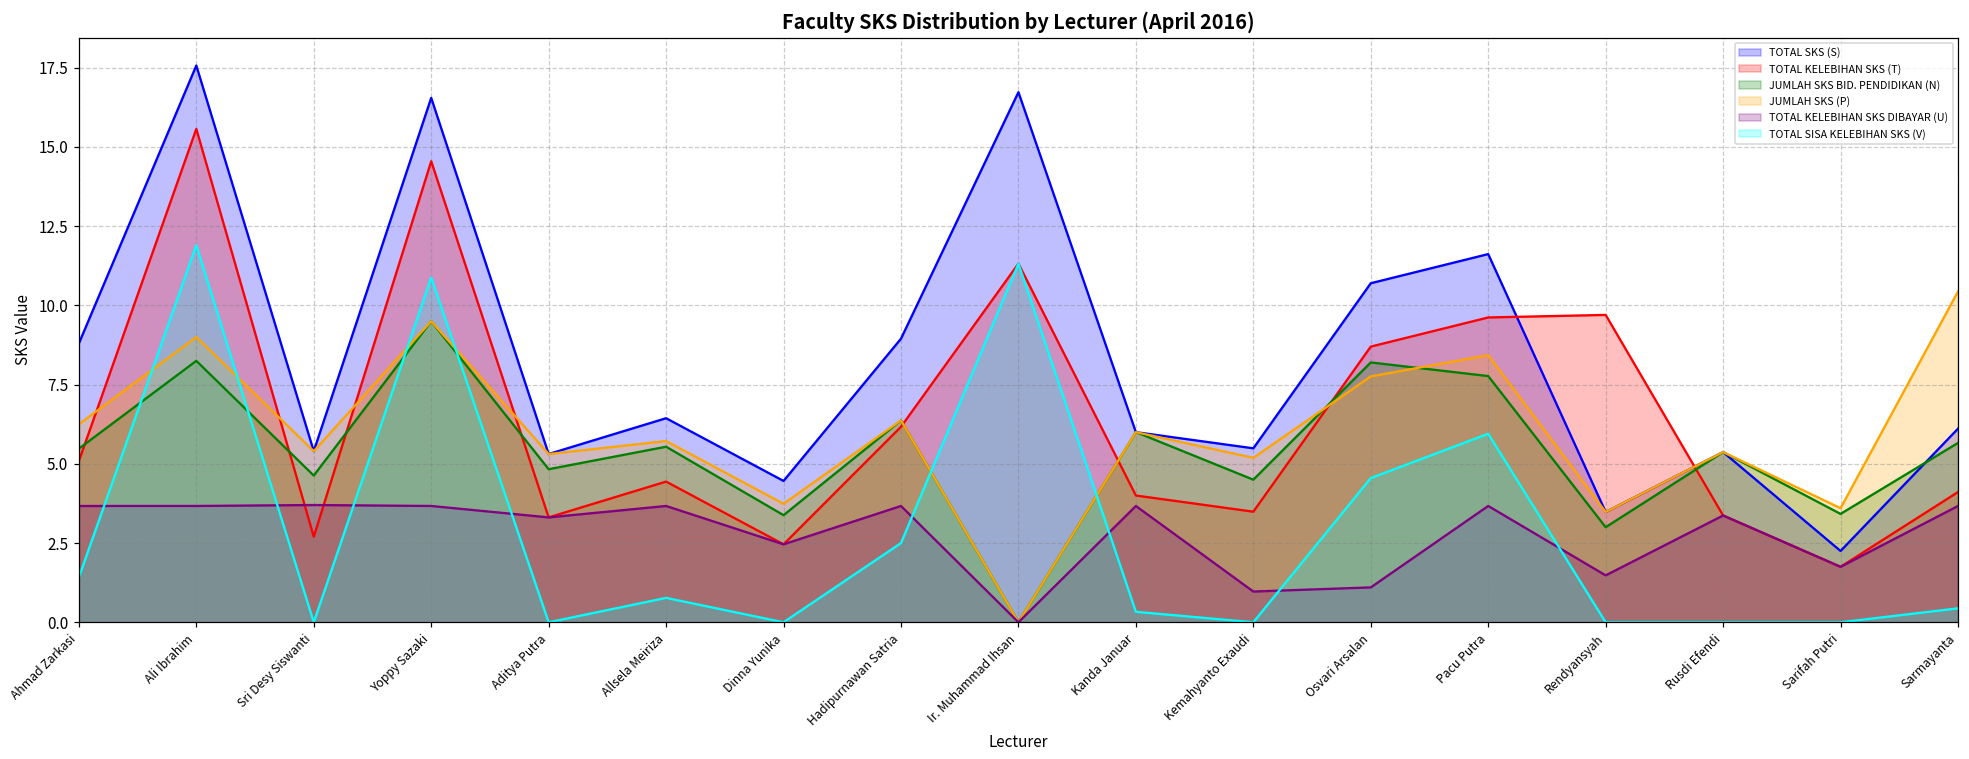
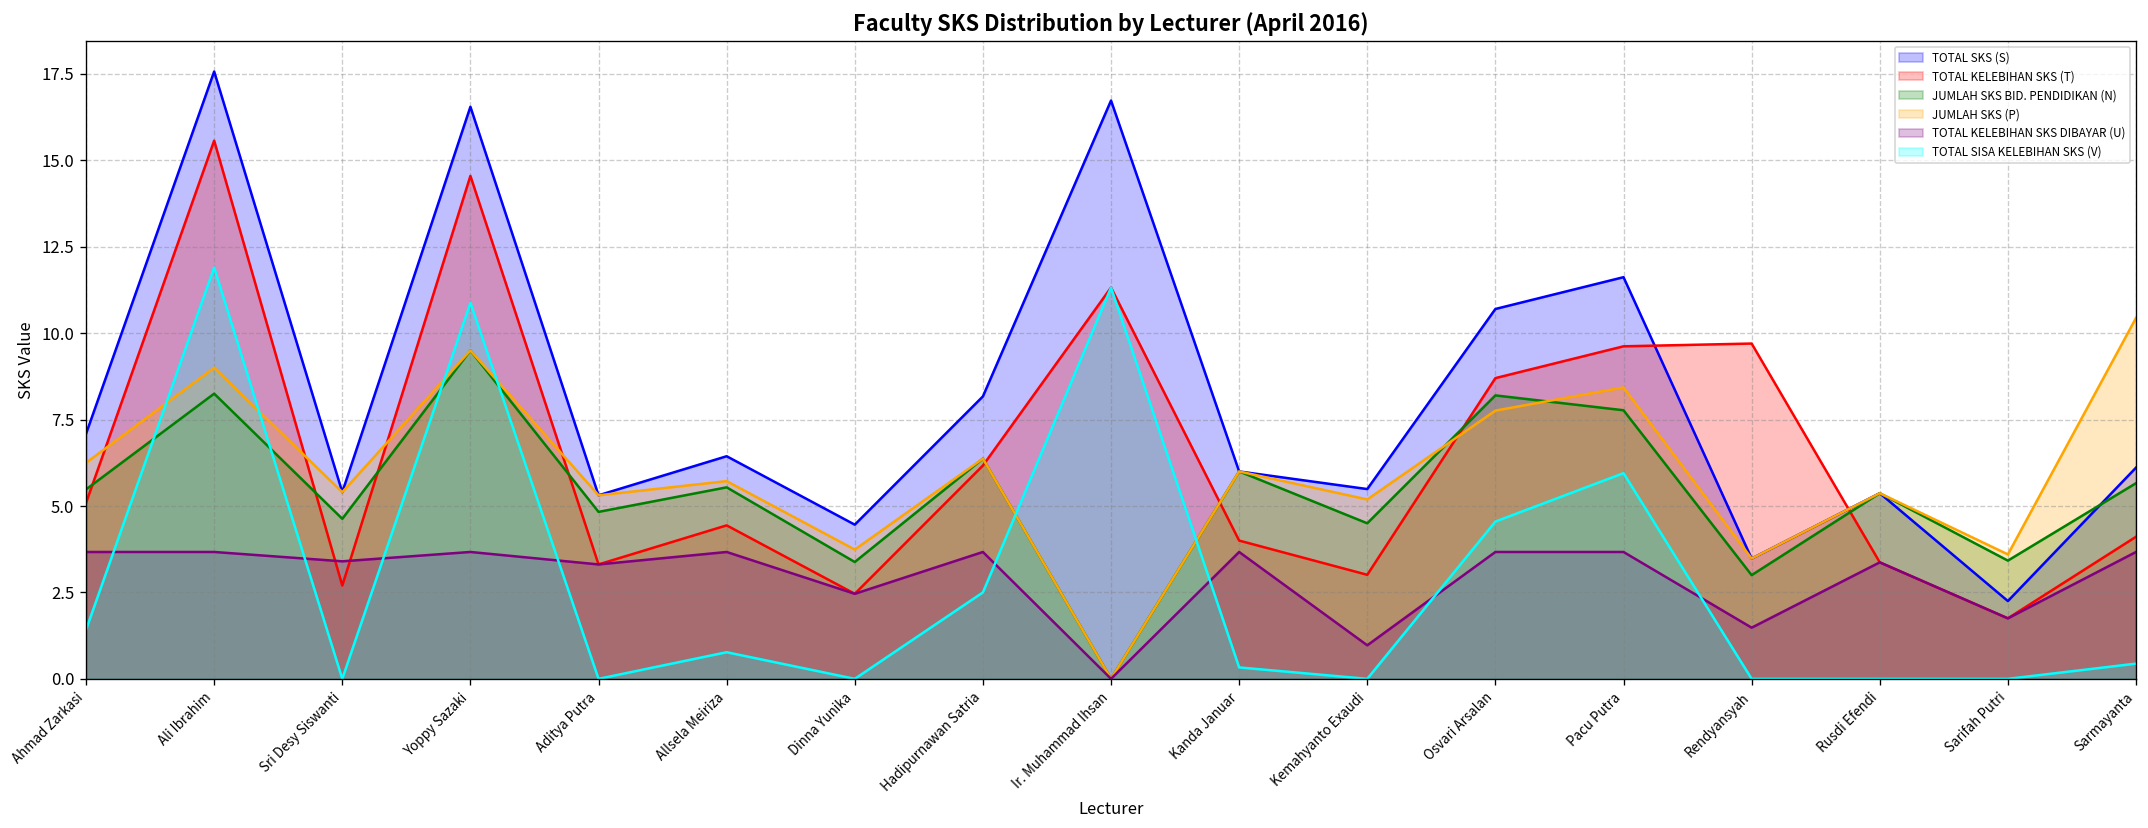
TOTAL SKS (S), Ahmad Zarkasi: 8.8 -> 7.1
TOTAL KELEBIHAN SKS DIBAYAR (U), Sri Desy Siswanti: 3.7 -> 3.4
TOTAL SKS (S), Hadipurnawan Satria: 9.0 -> 8.2
TOTAL KELEBIHAN SKS (T), Kemahyanto Exaudi: 3.5 -> 3.0
TOTAL KELEBIHAN SKS DIBAYAR (U), Osvari Arsalan: 1.1 -> 3.7
